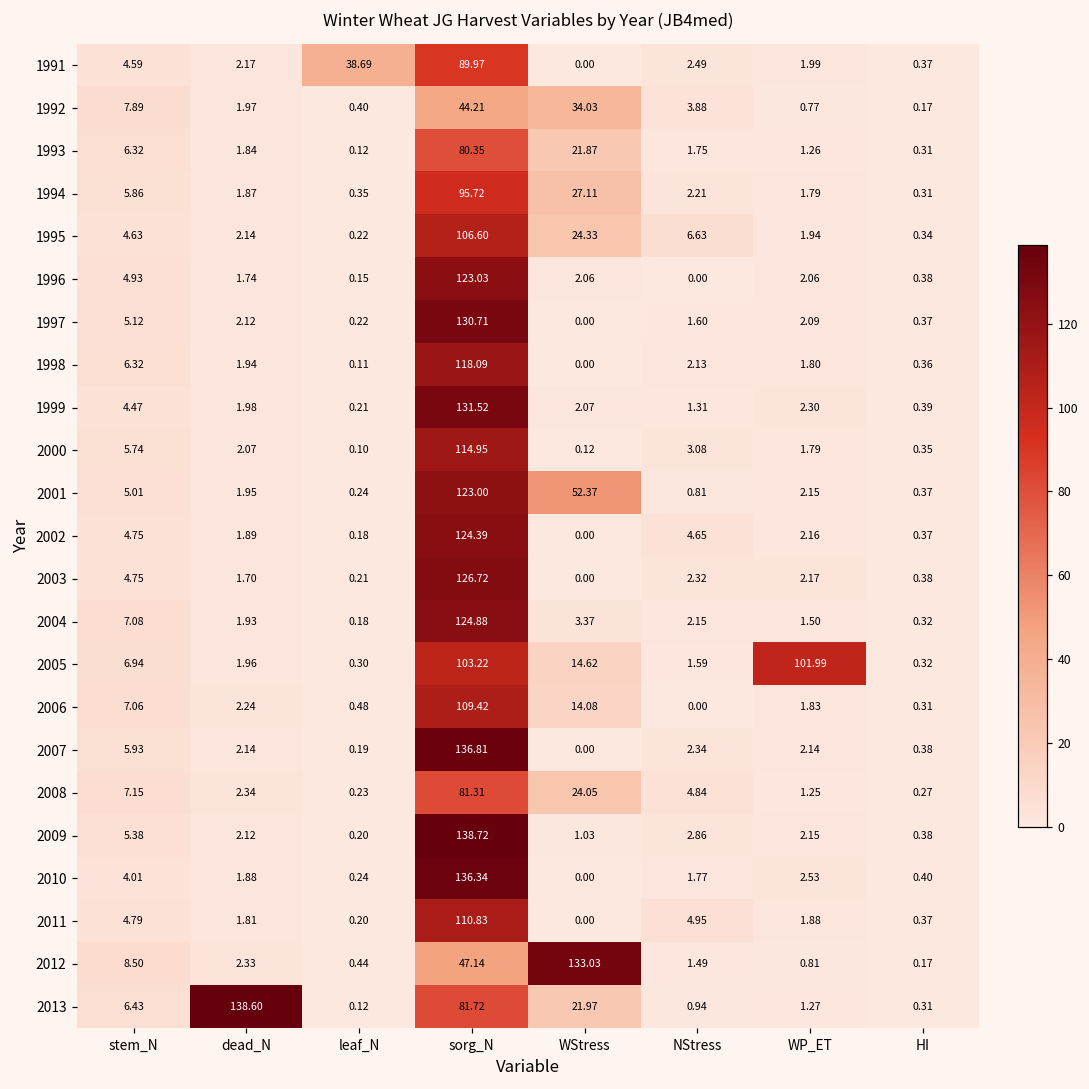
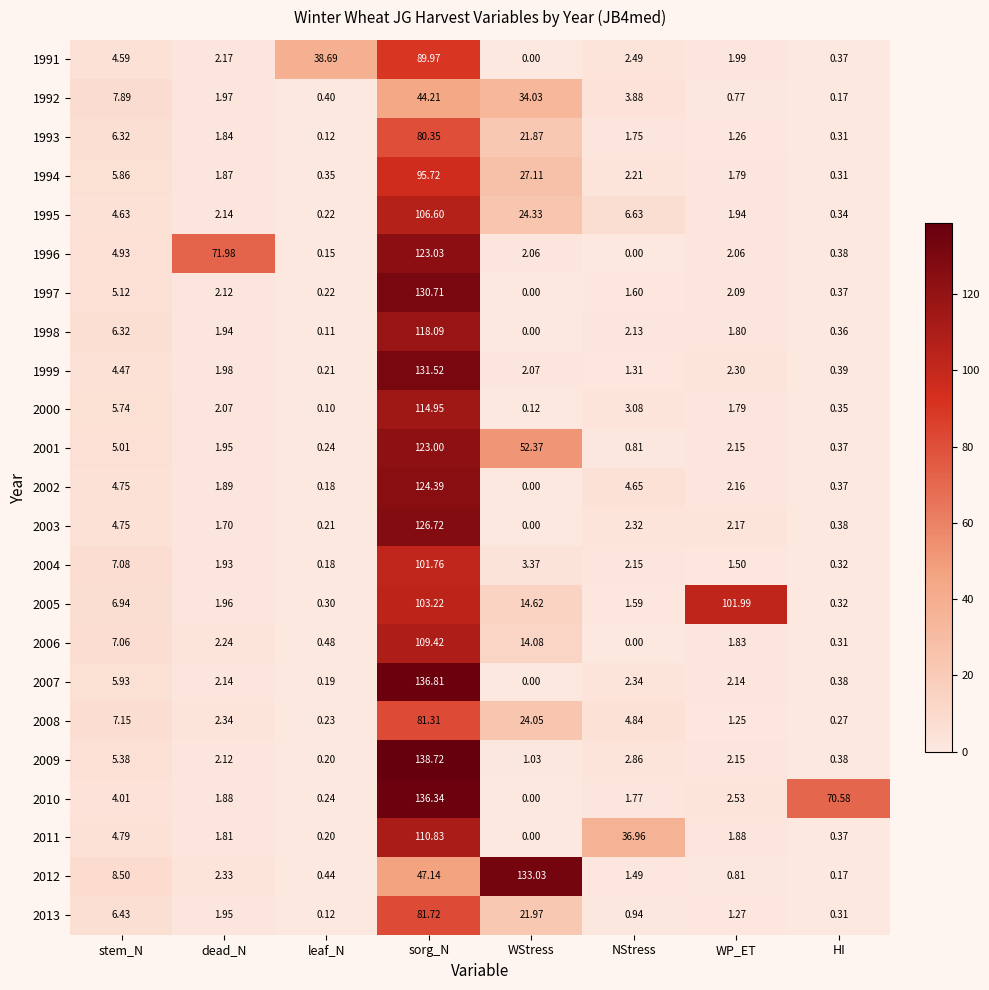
1996, dead_N: 1.74 -> 71.98
2004, sorg_N: 124.88 -> 101.76
2010, HI: 0.40 -> 70.58
2011, NStress: 4.95 -> 36.96
2013, dead_N: 138.60 -> 1.95
